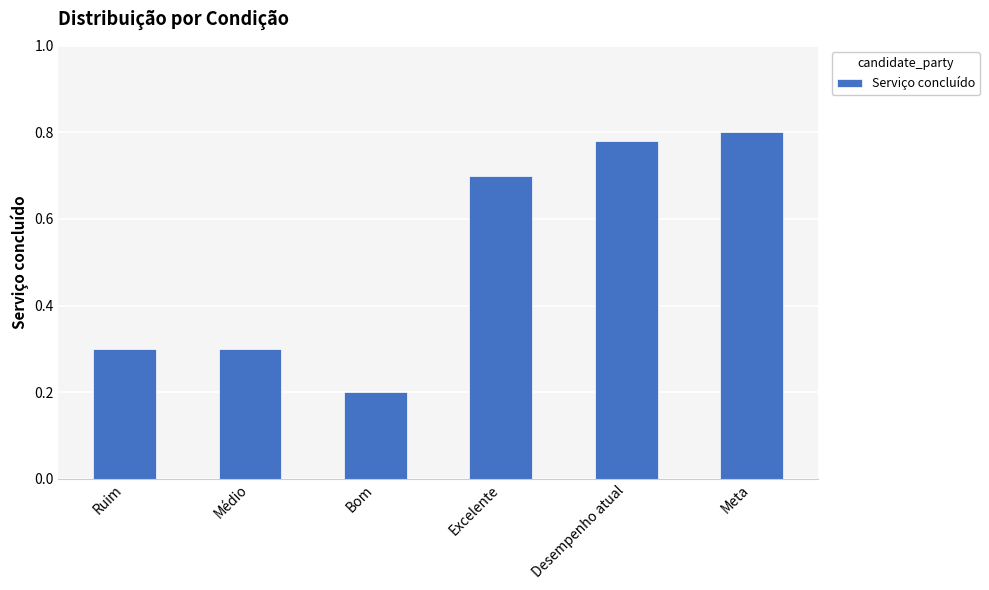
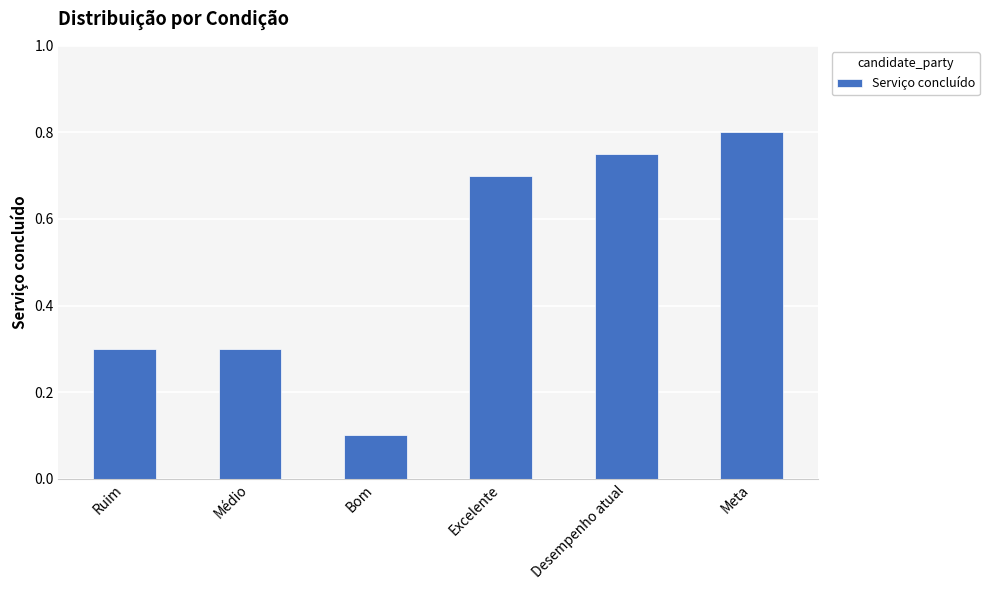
Bom: 0.2 -> 0.1
Desempenho atual: 0.78 -> 0.75
